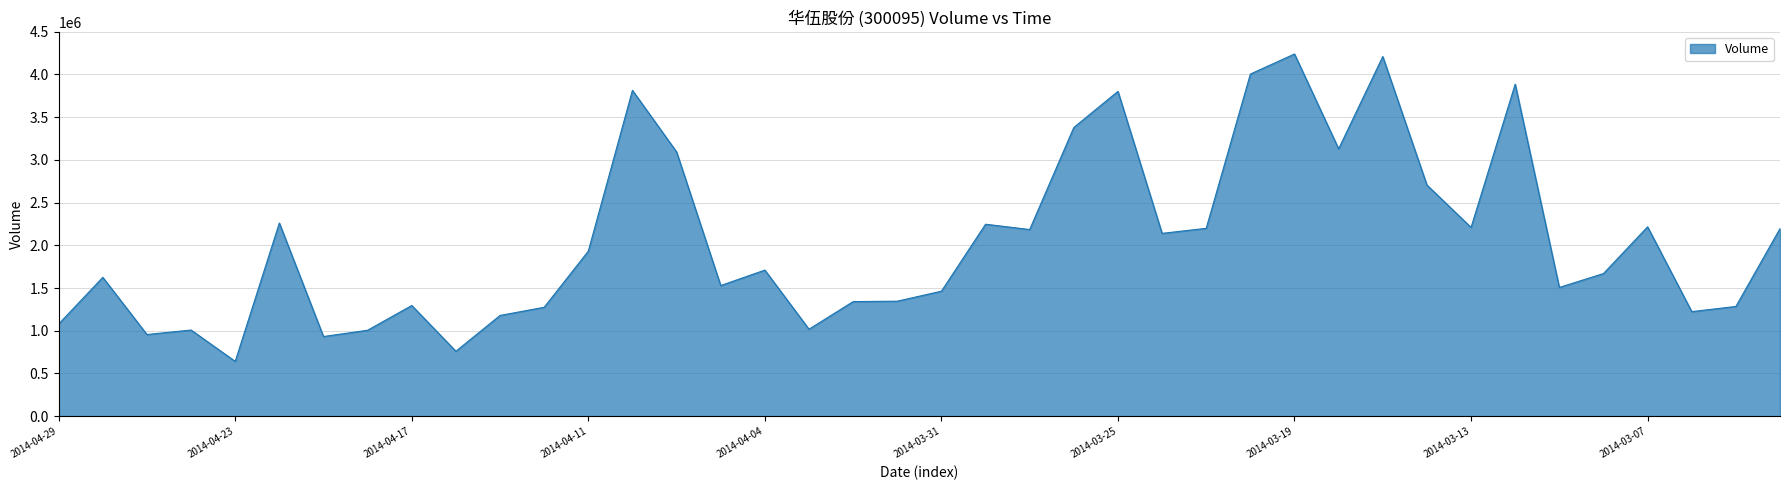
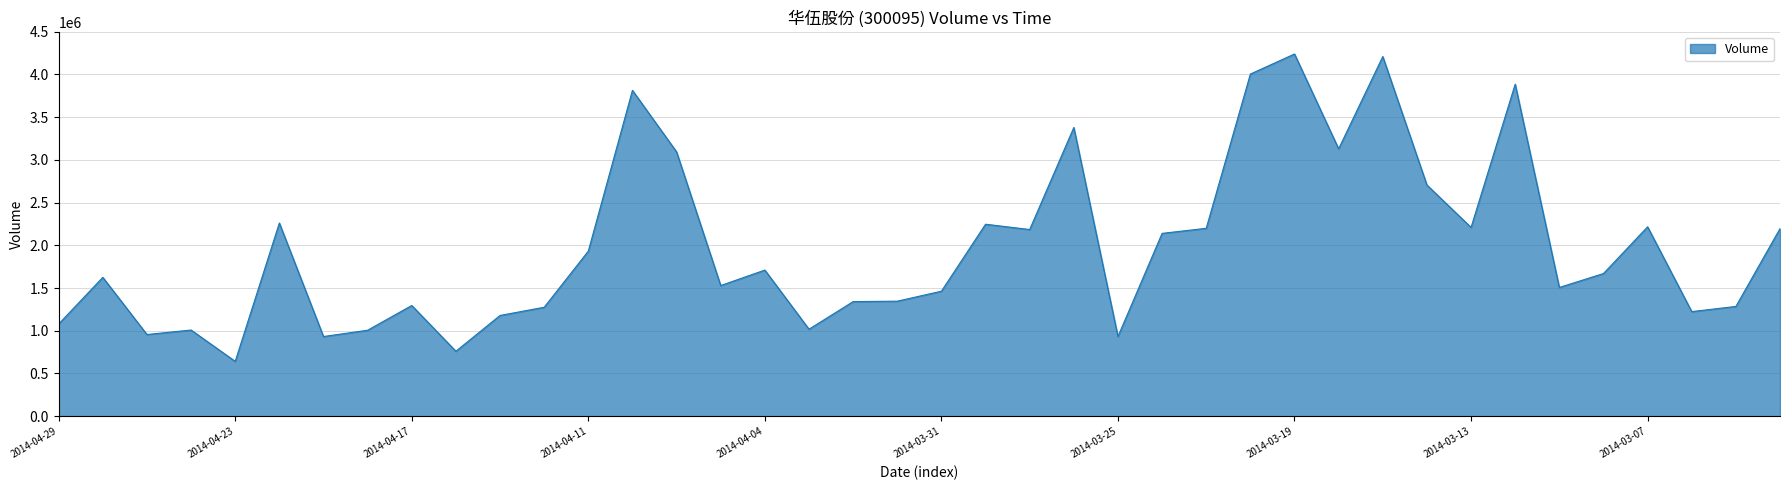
2014-03-25: 3800000 -> 900000
